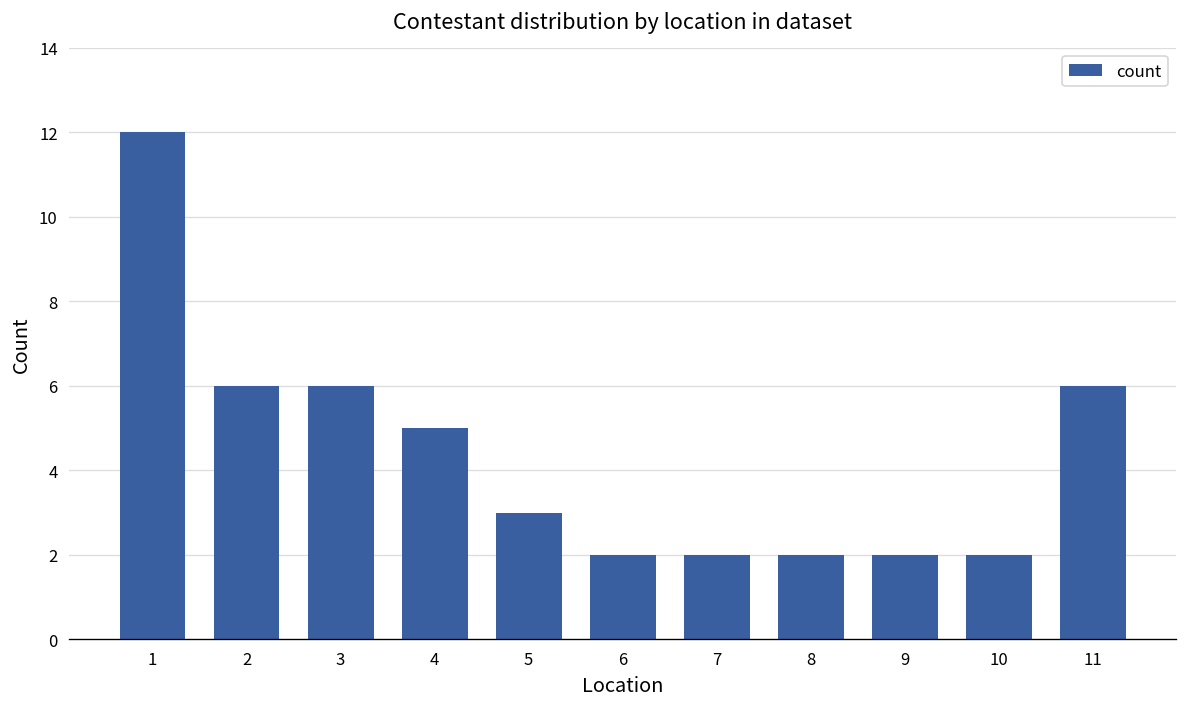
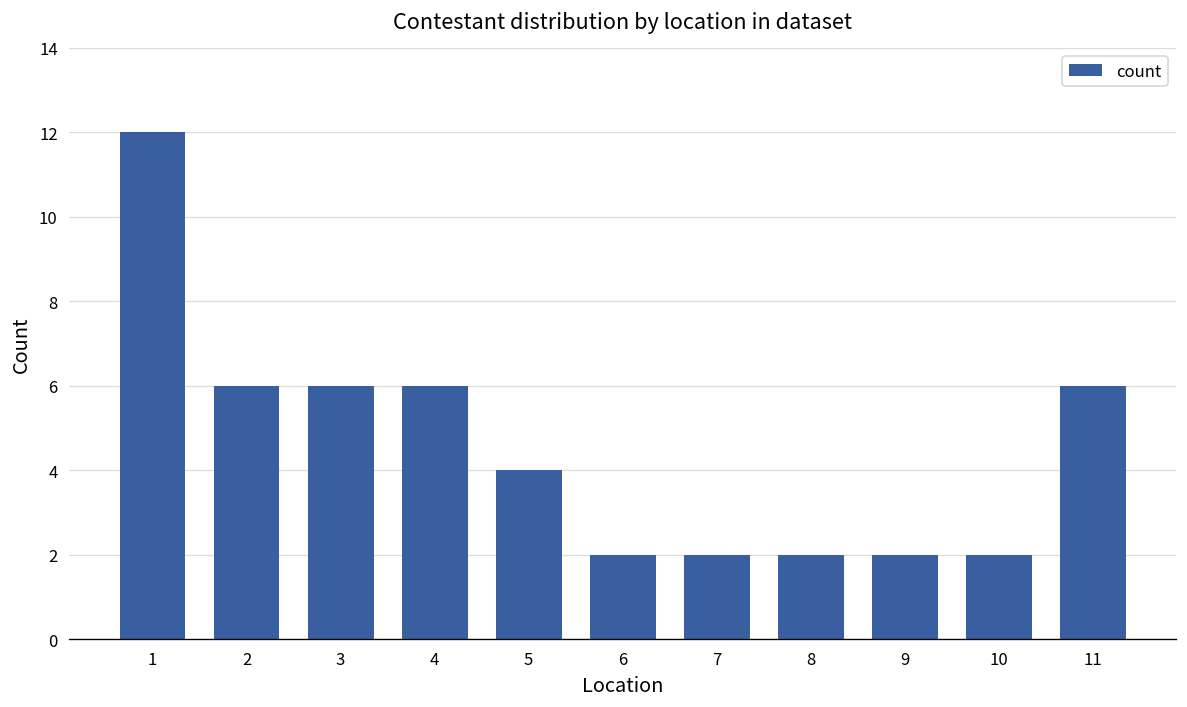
4: 5 -> 6
5: 3 -> 4
